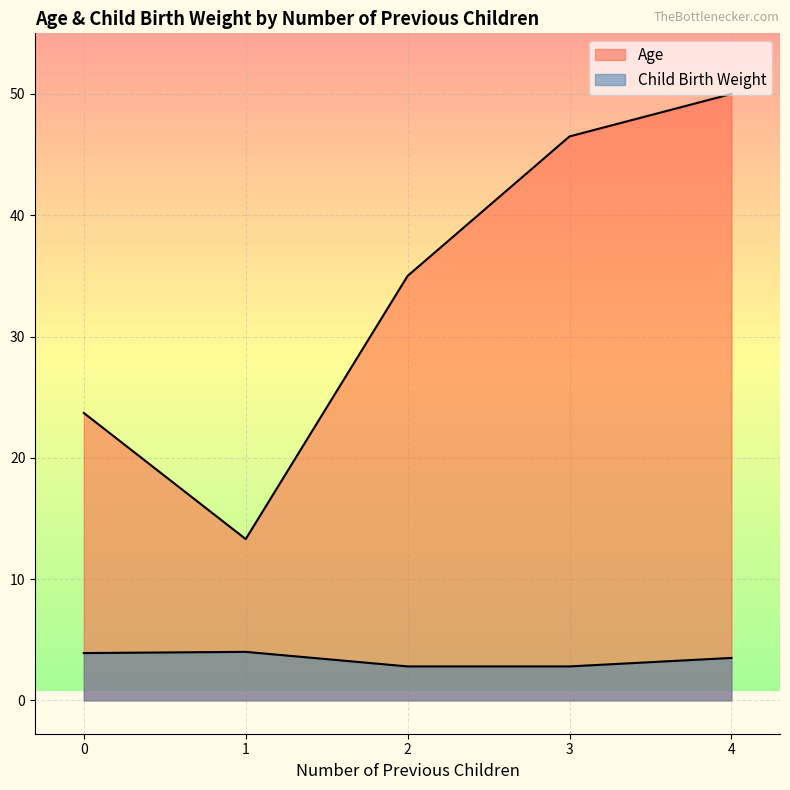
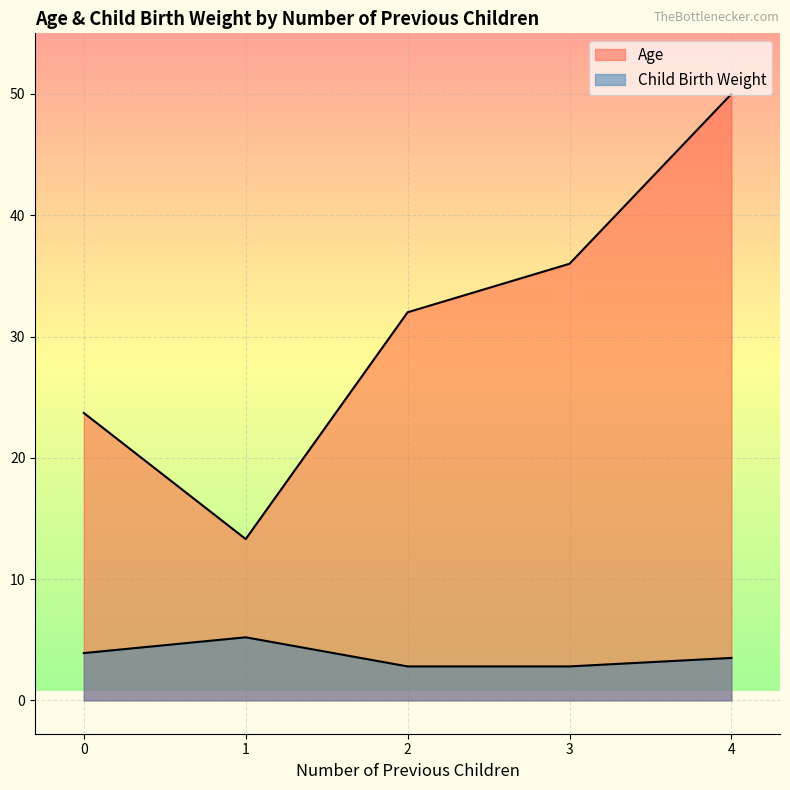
Child Birth Weight, 1: 4.0 -> 5.2
Age, 2: 35 -> 32
Age, 3: 46.5 -> 36.0
